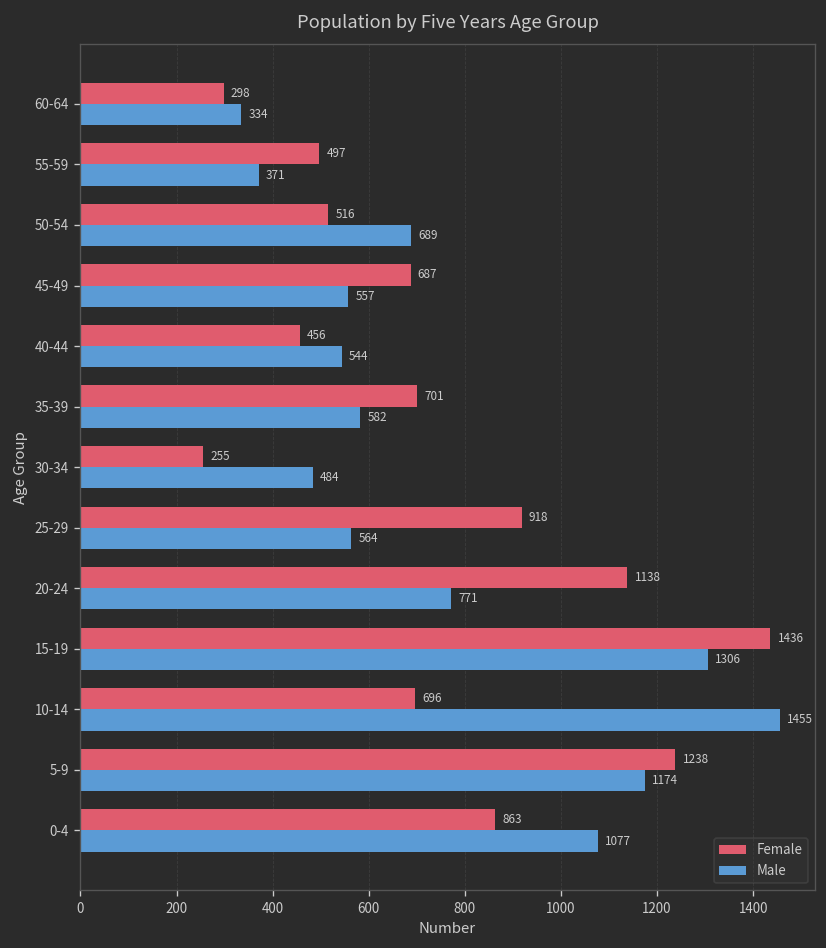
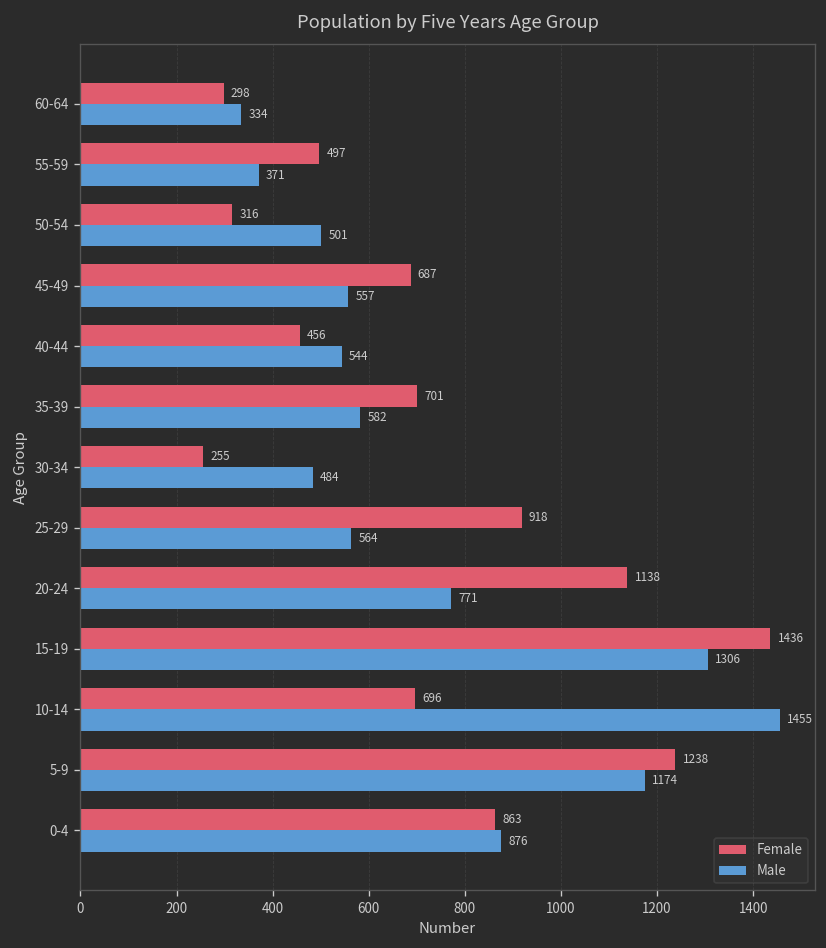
Female, 50-54: 516 -> 316
Male, 50-54: 689 -> 501
Male, 0-4: 1077 -> 876
